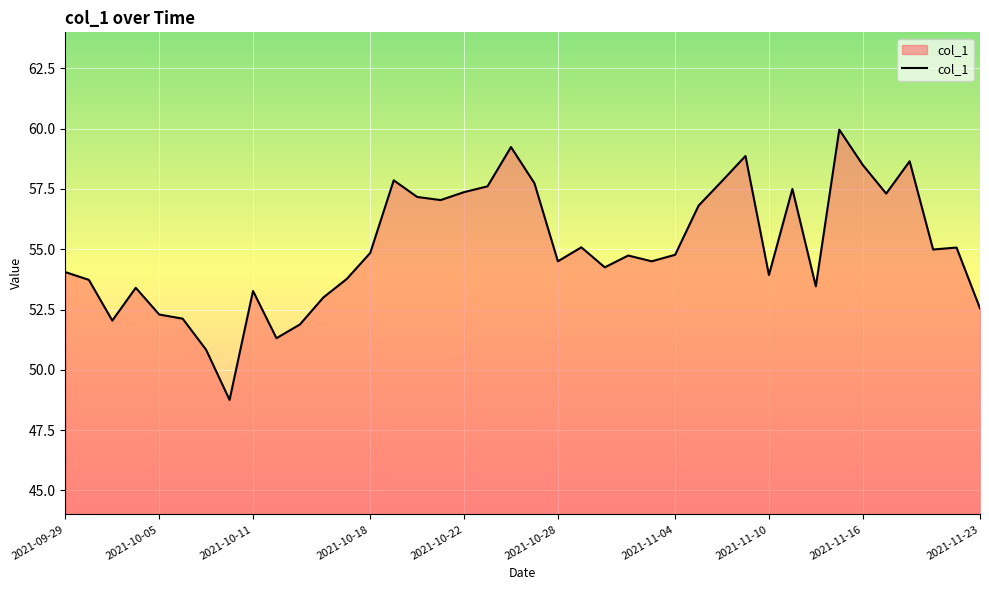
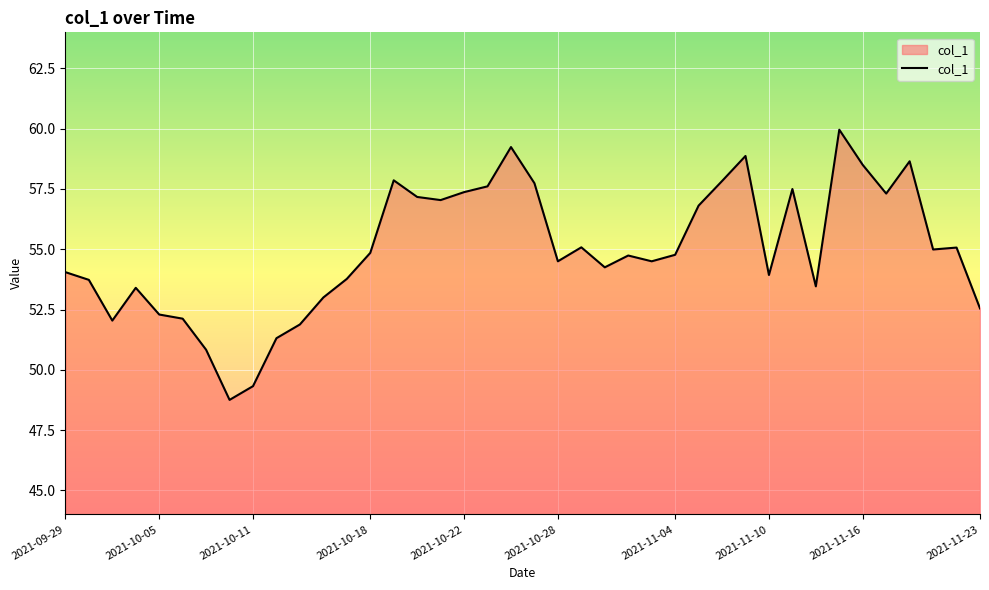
2021-10-11: 53.3 -> 49.3
